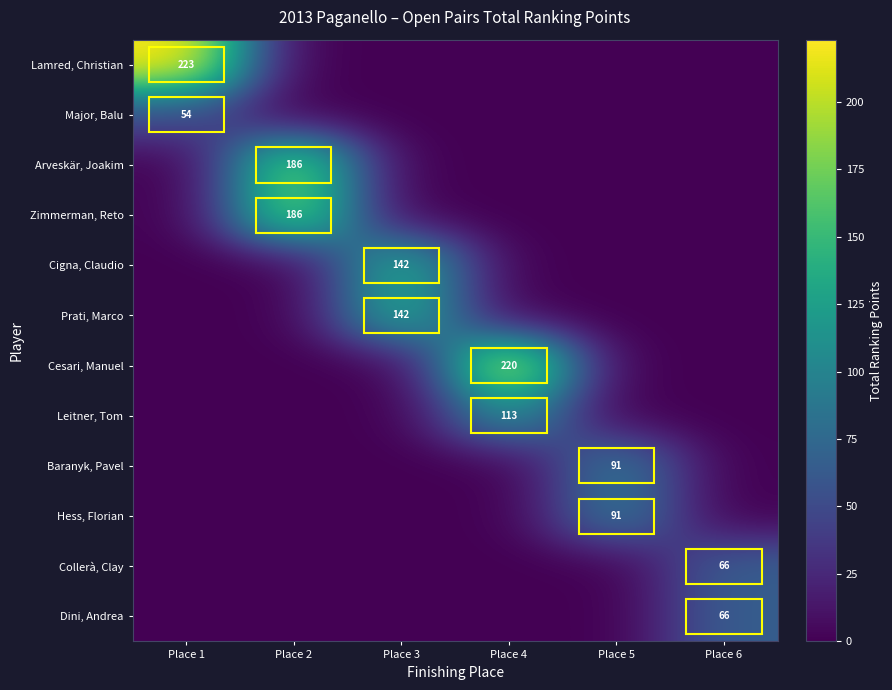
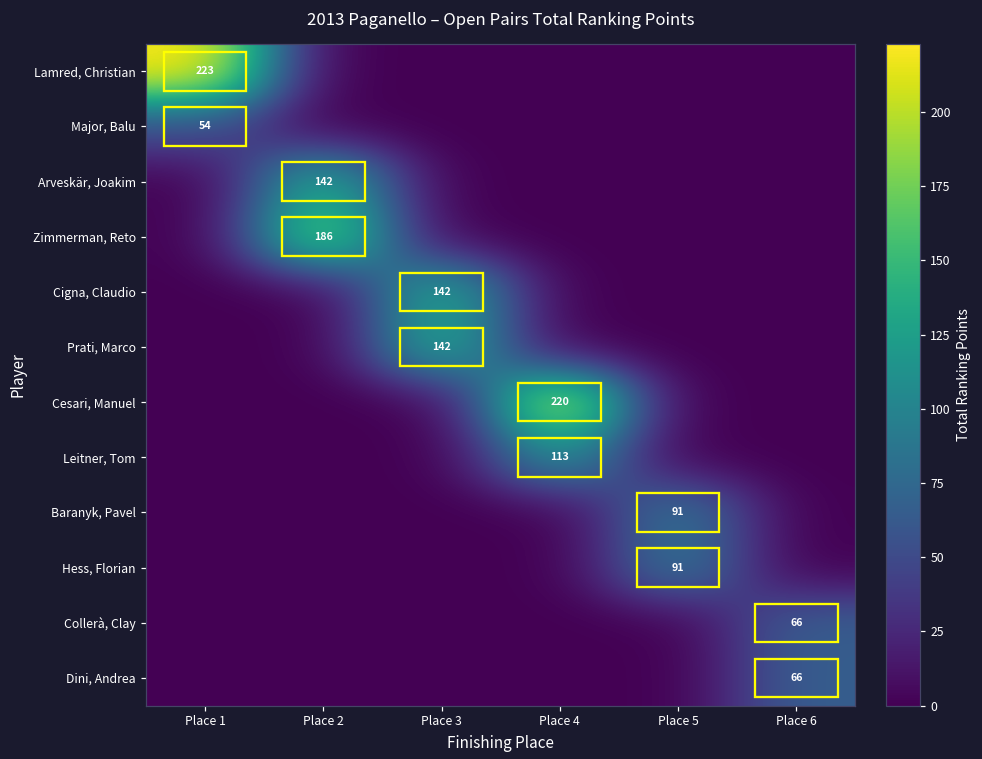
Arveskär, Joakim, Place 2: 186 -> 142
